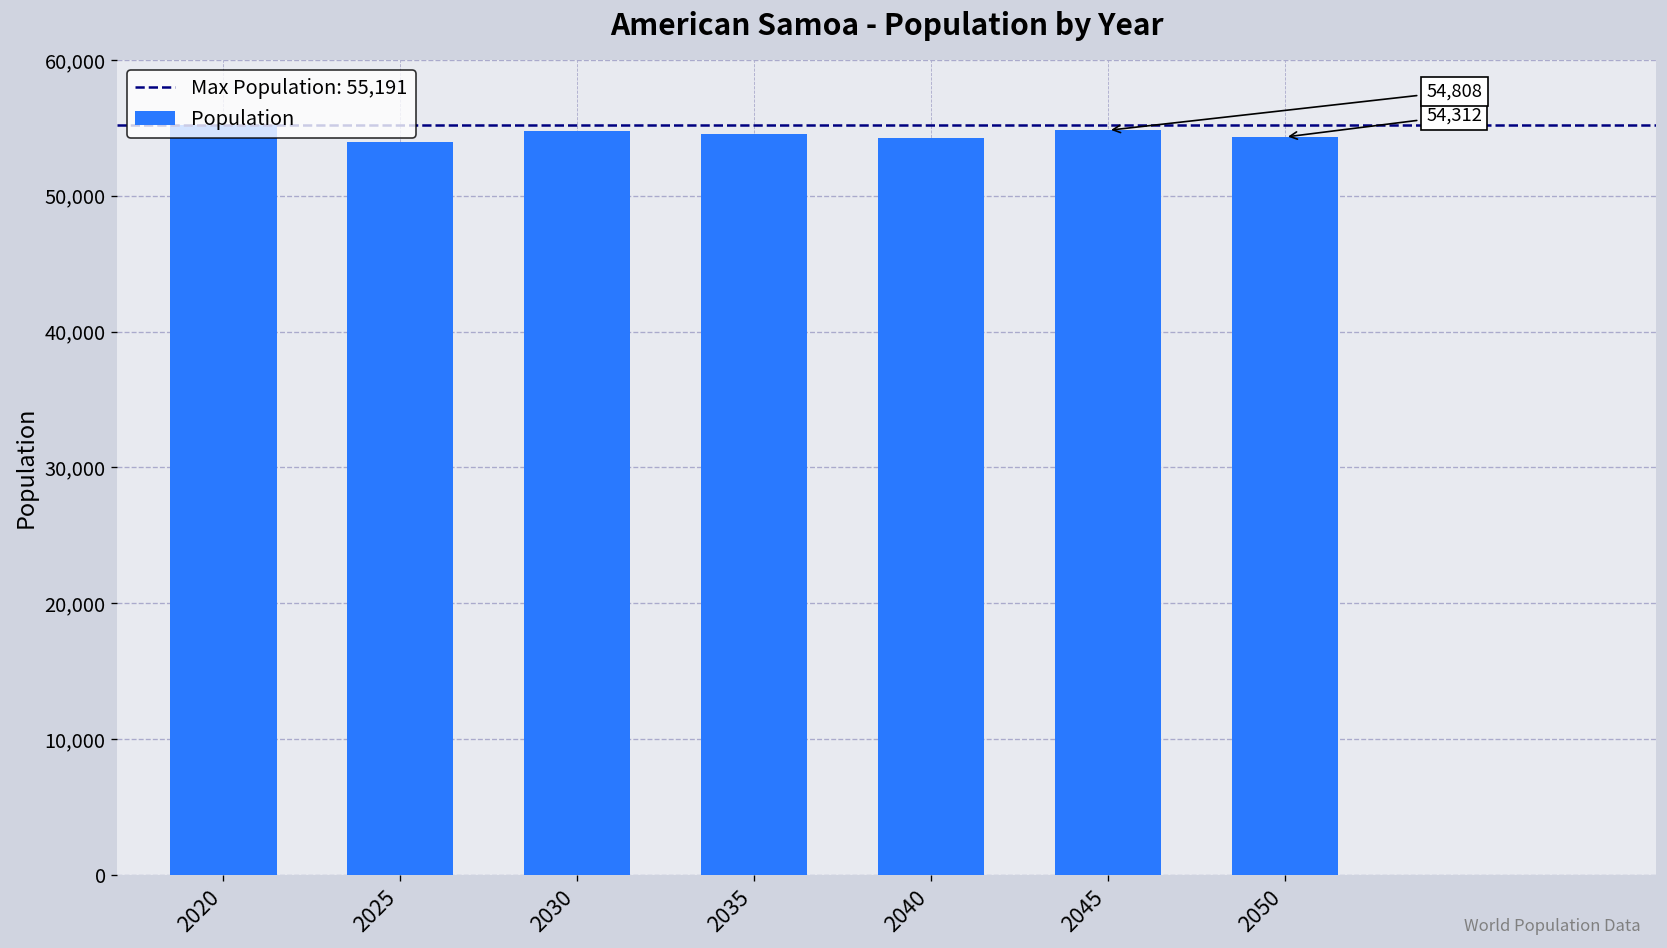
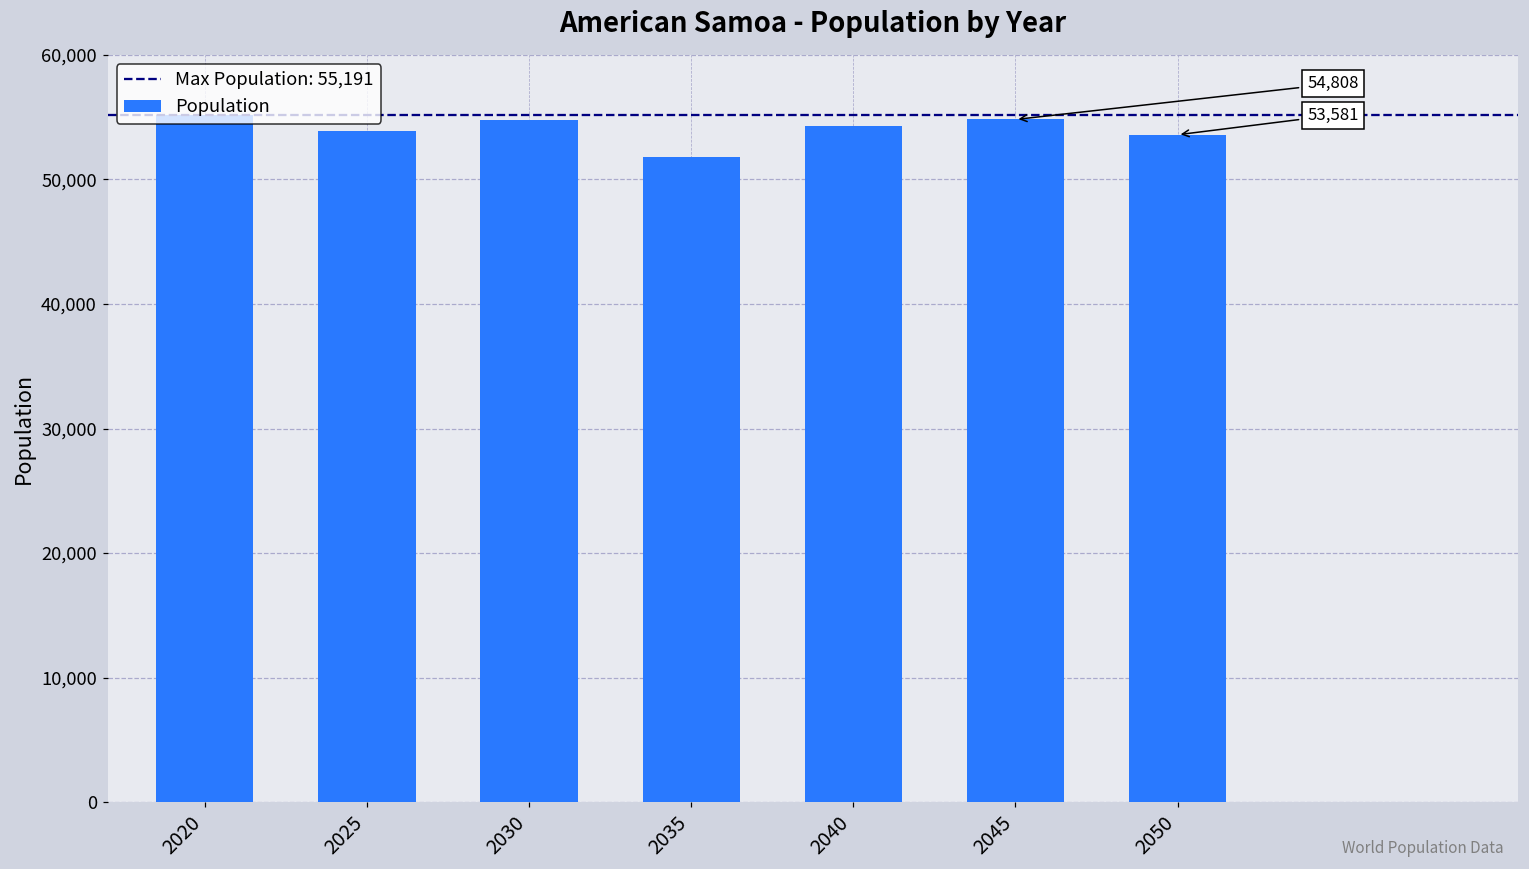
2035: 54,500 -> 51,800
2050: 54,312 -> 53,581
